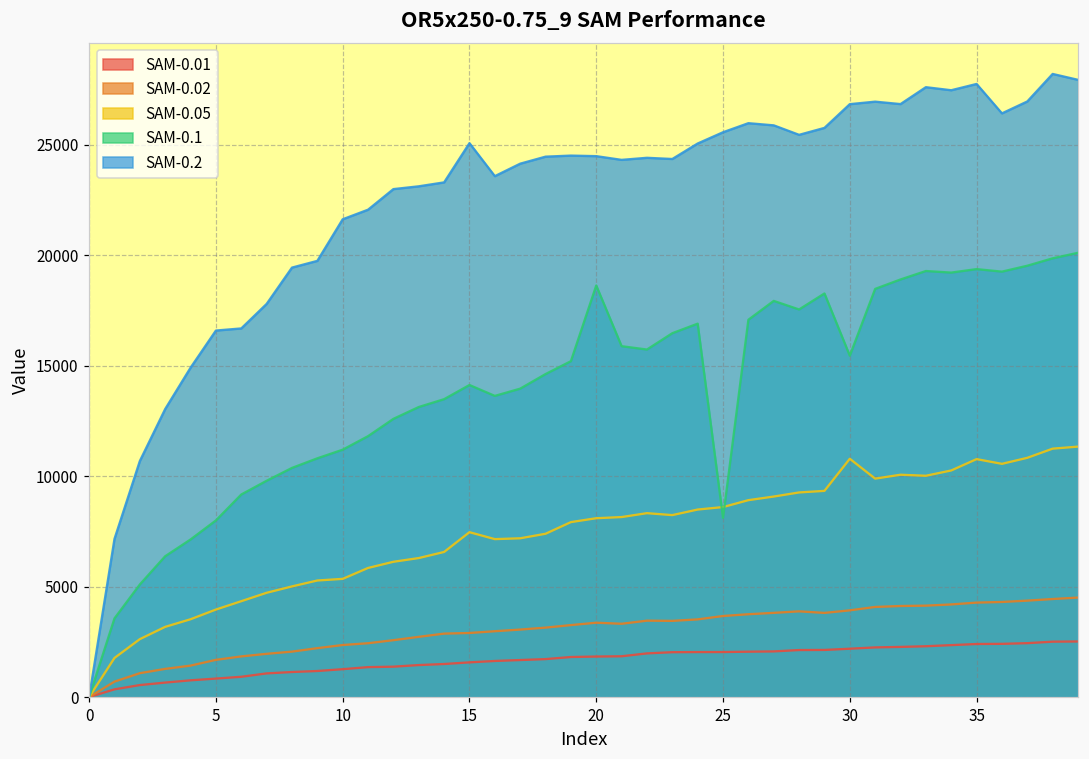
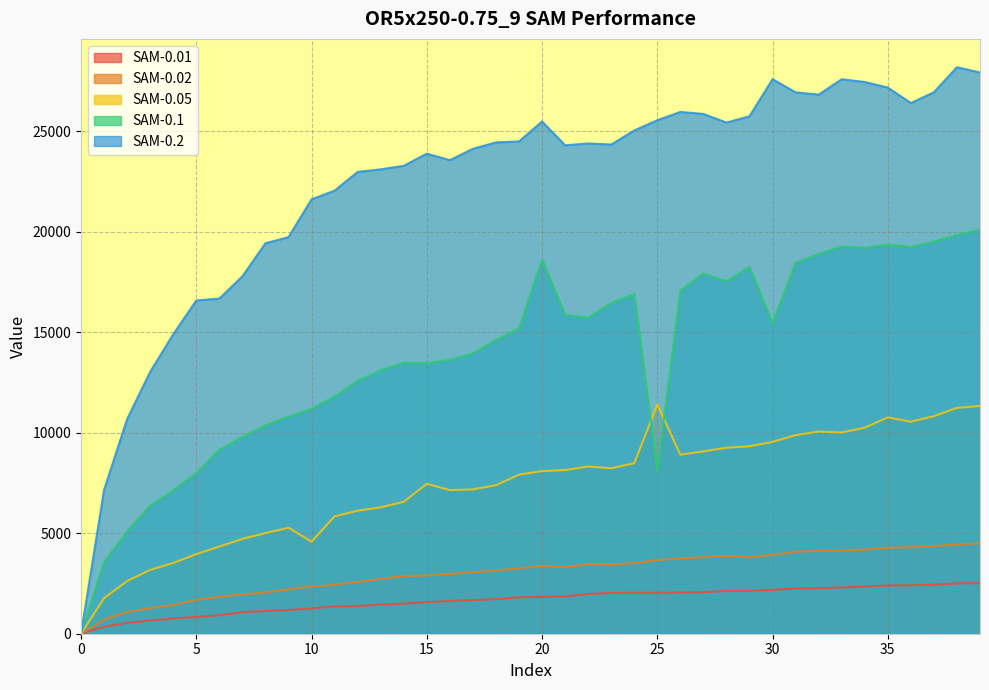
SAM-0.05, 10: 5300 -> 4600
SAM-0.1, 15: 14100 -> 13500
SAM-0.2, 15: 25100 -> 23900
SAM-0.2, 20: 24500 -> 25500
SAM-0.05, 25: 8600 -> 11400
SAM-0.05, 30: 10800 -> 9500
SAM-0.2, 30: 26800 -> 27600
SAM-0.2, 35: 27700 -> 27200
